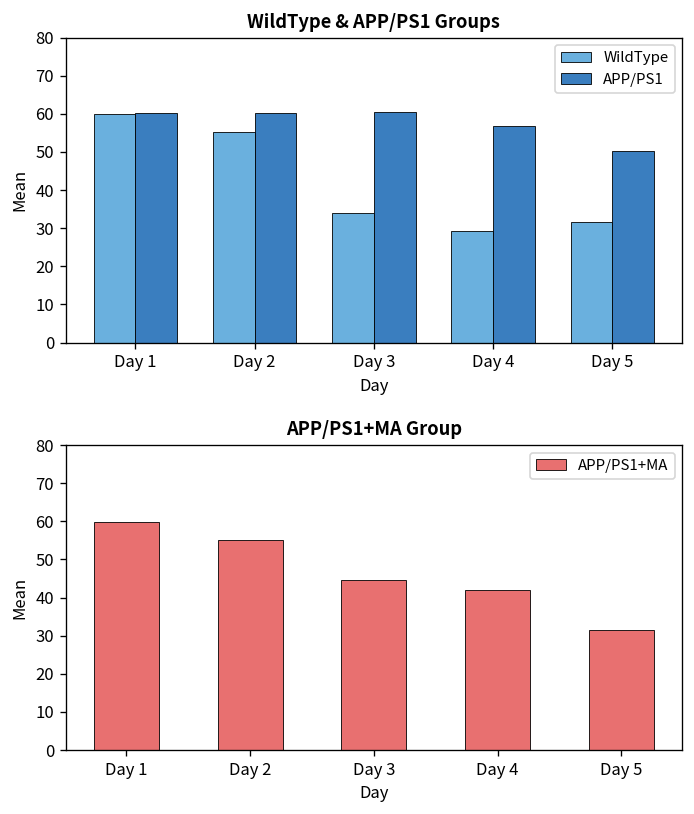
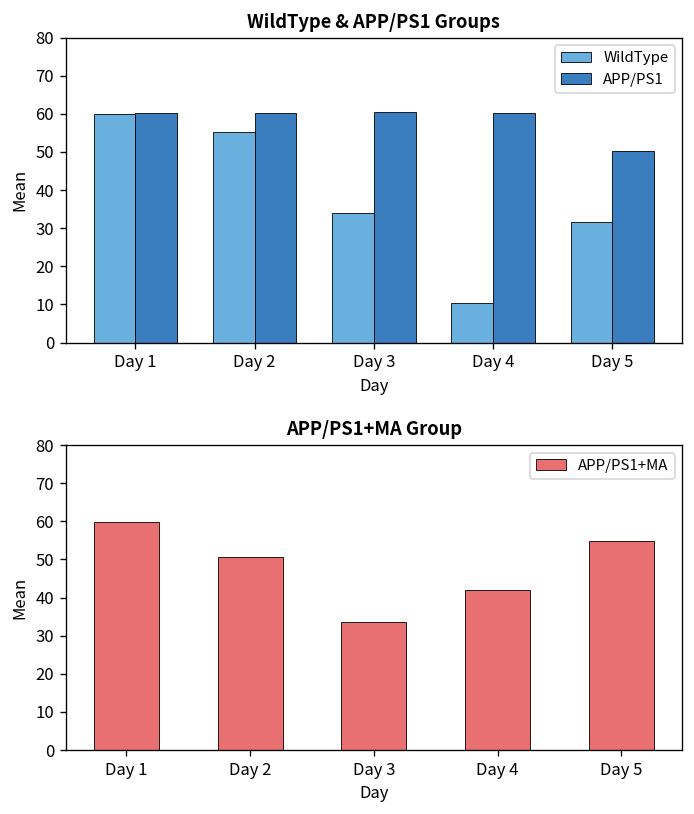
WildType & APP/PS1 Groups, WildType, Day 4: 29 -> 10
WildType & APP/PS1 Groups, APP/PS1, Day 4: 57 -> 60
APP/PS1+MA Group, Day 2: 55 -> 51
APP/PS1+MA Group, Day 3: 45 -> 34
APP/PS1+MA Group, Day 5: 32 -> 55
